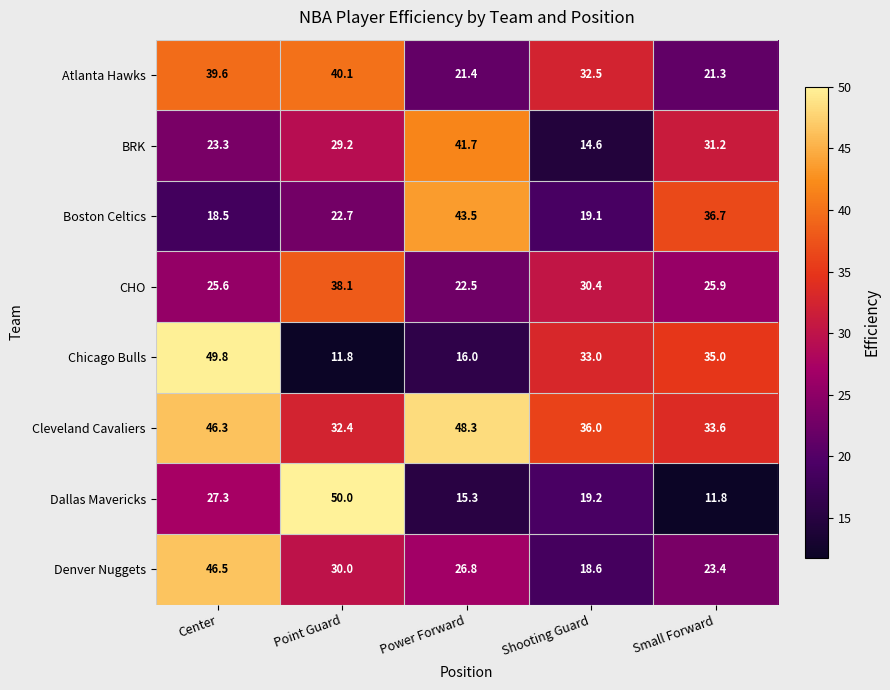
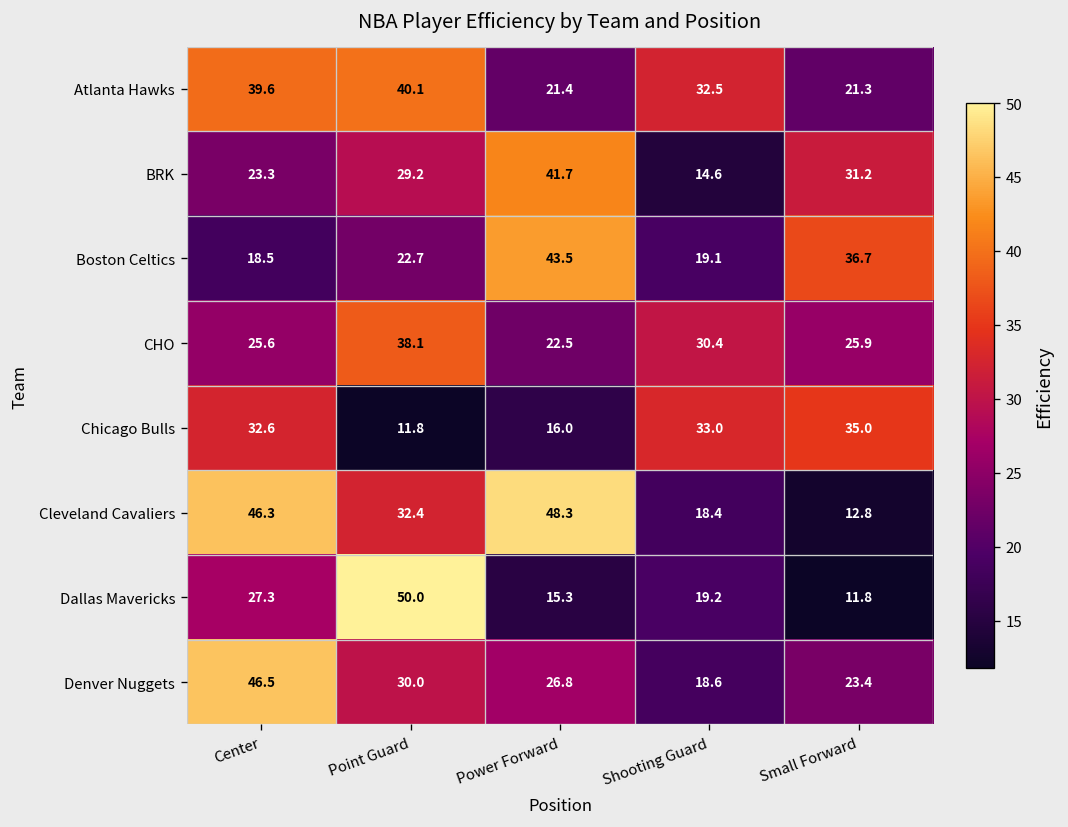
Chicago Bulls, Center: 49.8 -> 32.6
Cleveland Cavaliers, Shooting Guard: 36.0 -> 18.4
Cleveland Cavaliers, Small Forward: 33.6 -> 12.8
